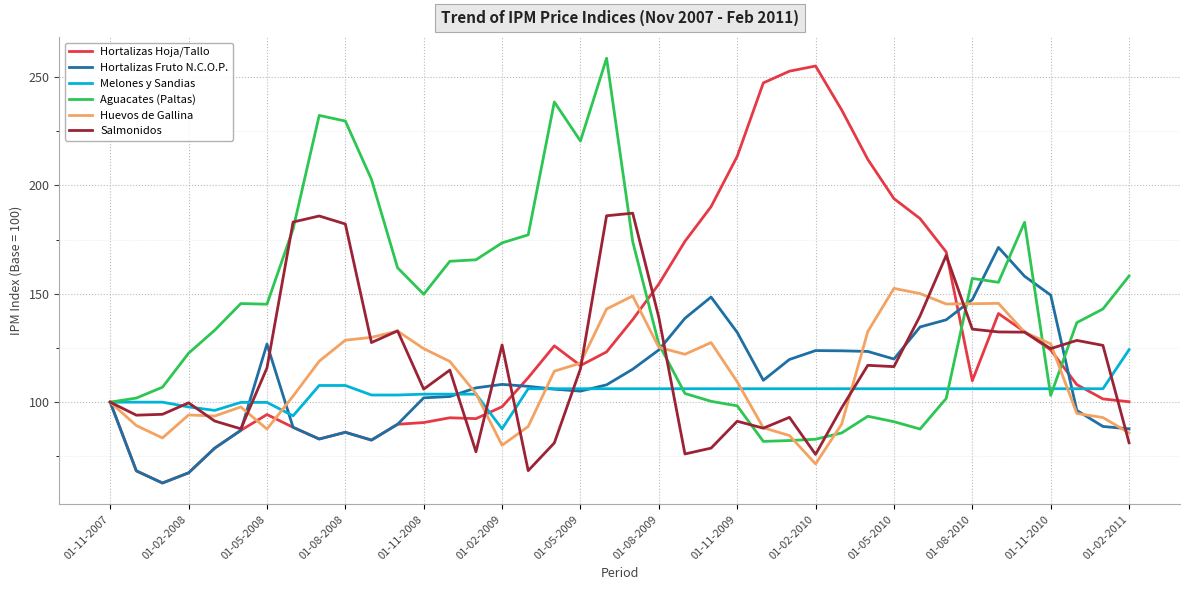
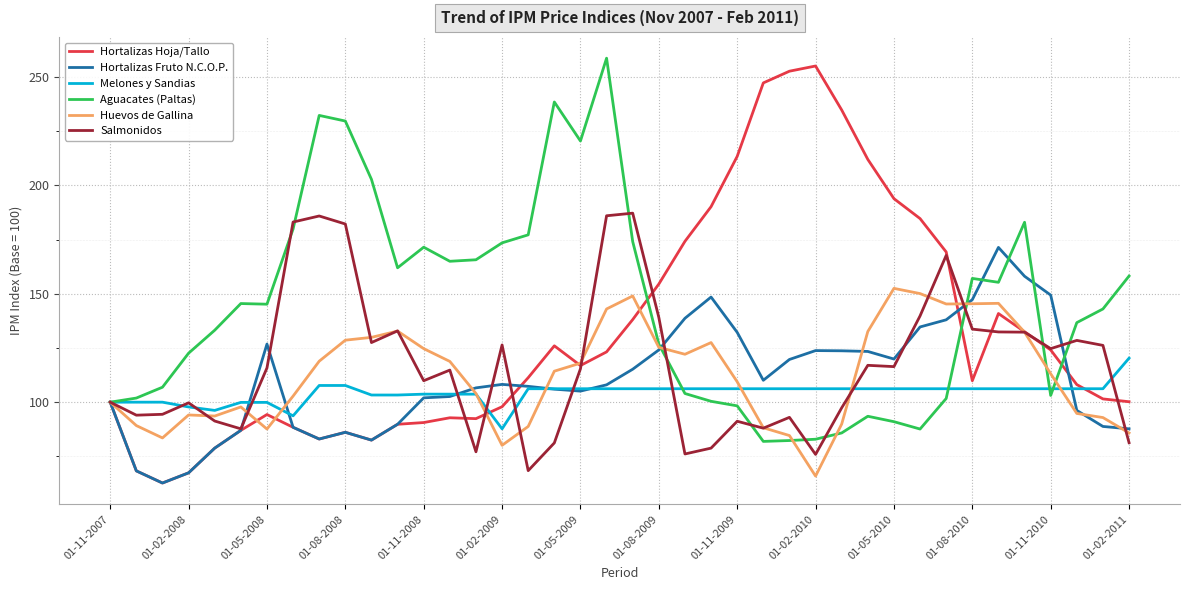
Aguacates (Paltas), 01-11-2008: 150 -> 172
Salmonidos, 01-11-2008: 106 -> 110
Huevos de Gallina, 01-02-2010: 72 -> 66
Huevos de Gallina, 01-11-2010: 127 -> 113
Melones y Sandias, 01-02-2011: 124 -> 120
